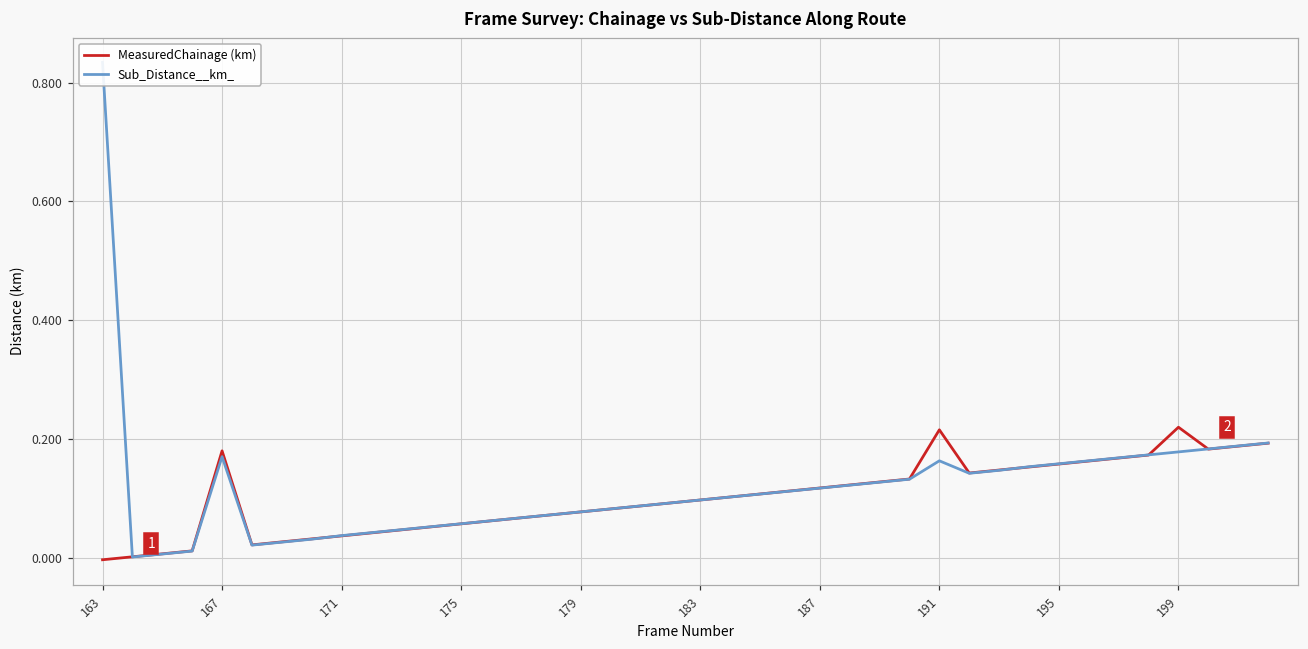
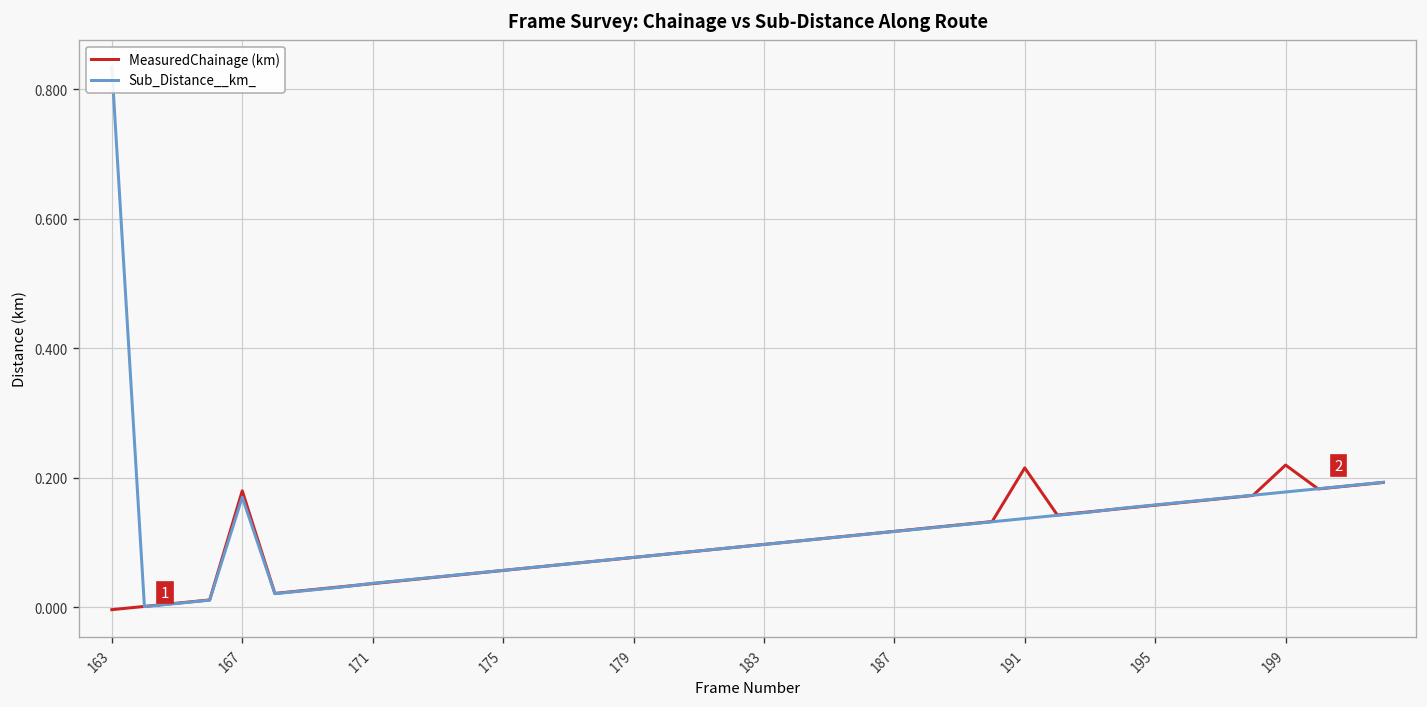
Sub_Distance__km_, 191: 0.16 -> 0.14
